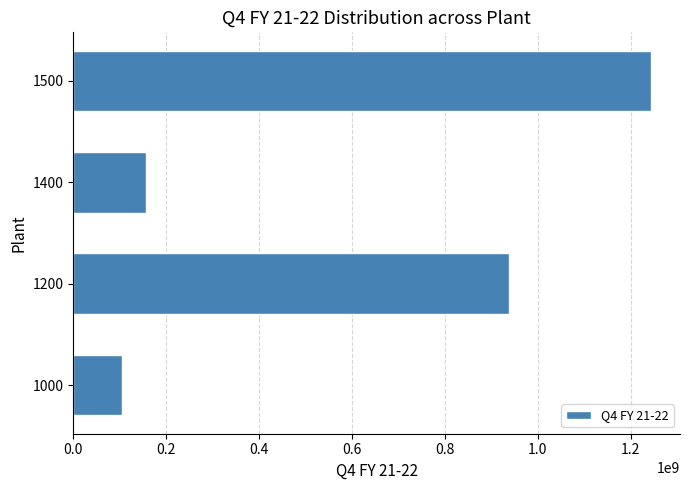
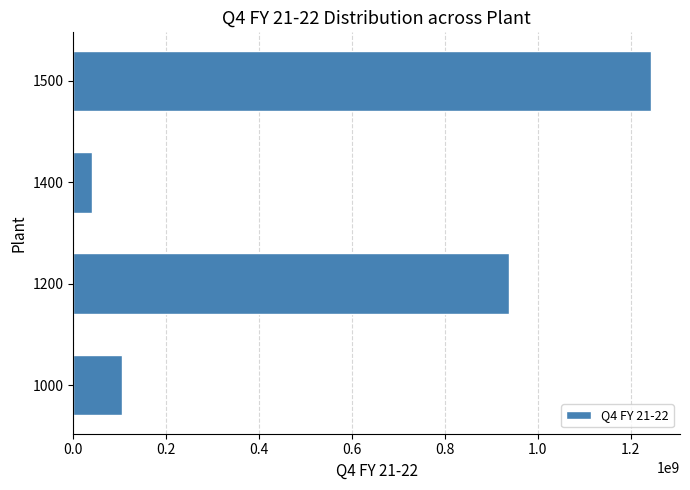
1400: 160000000 -> 40000000
